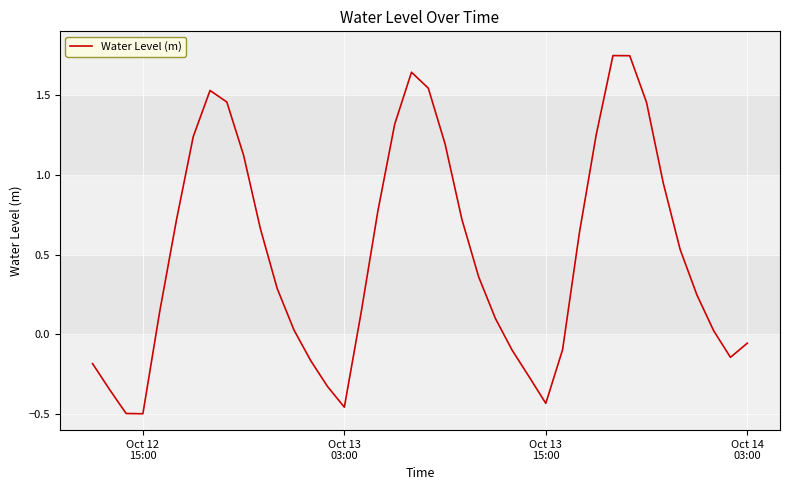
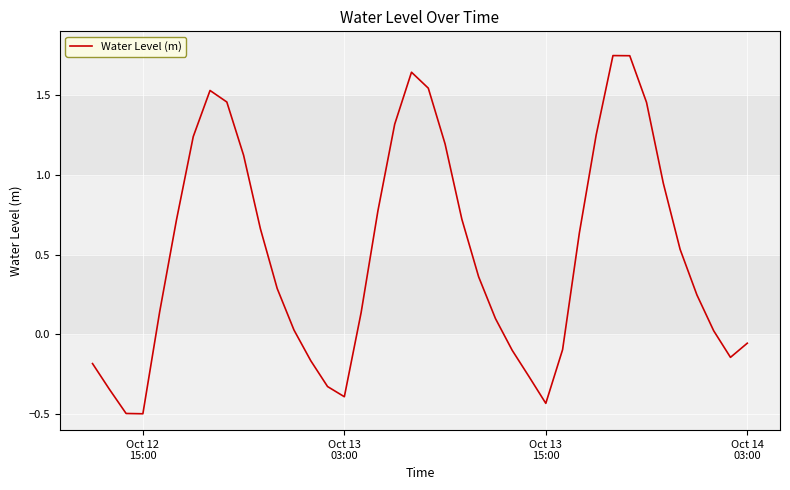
Oct 13 03:00: -0.46 -> -0.39
